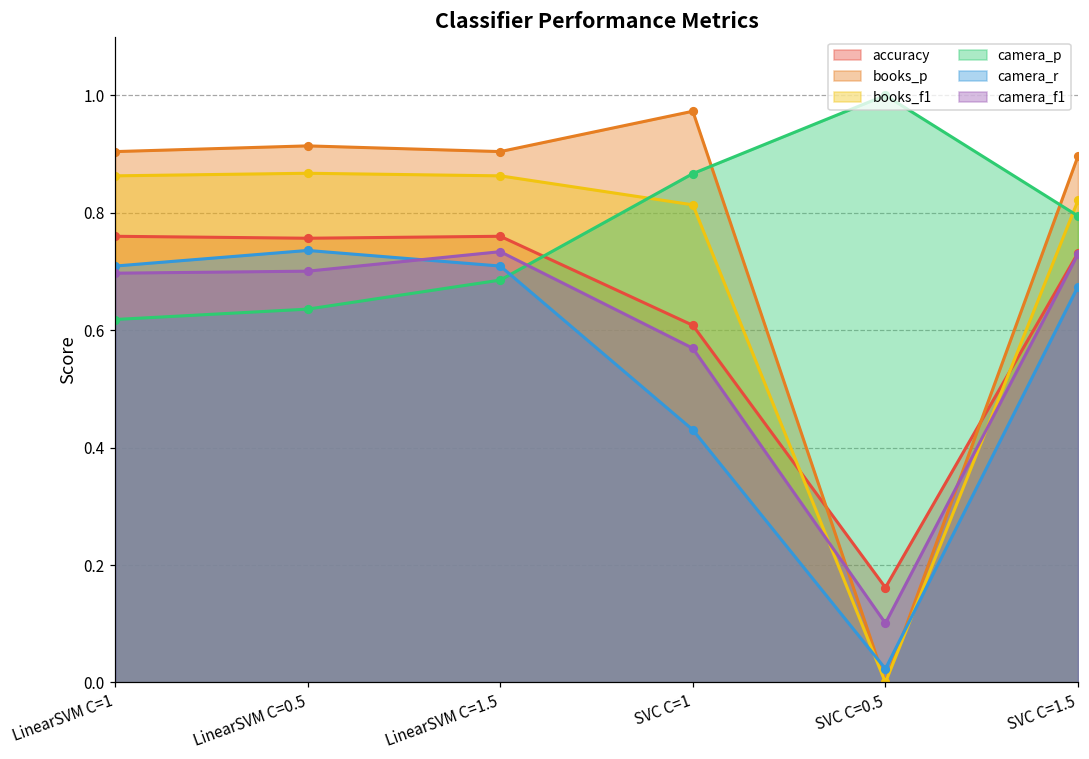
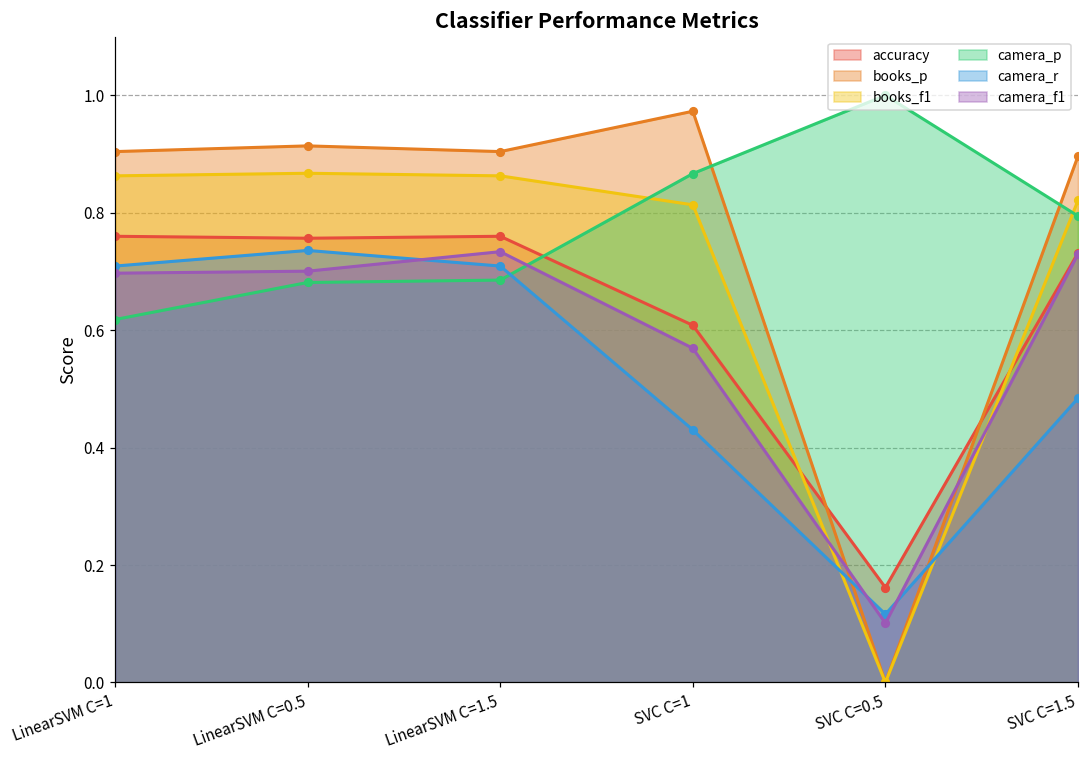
camera_p, LinearSVM C=0.5: 0.64 -> 0.68
camera_r, SVC C=0.5: 0.02 -> 0.12
camera_r, SVC C=1.5: 0.67 -> 0.48
